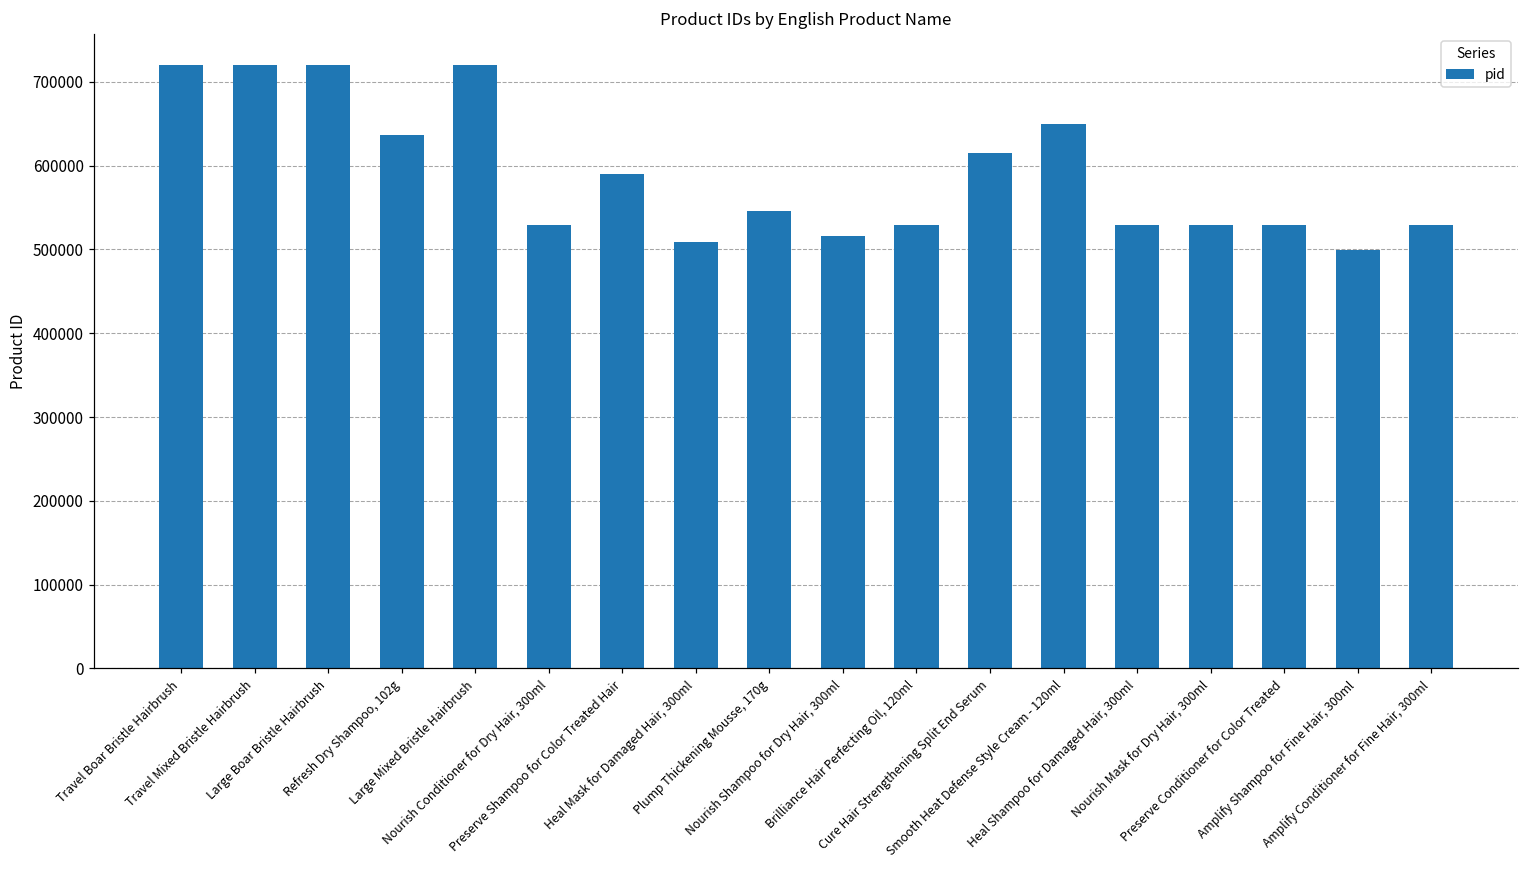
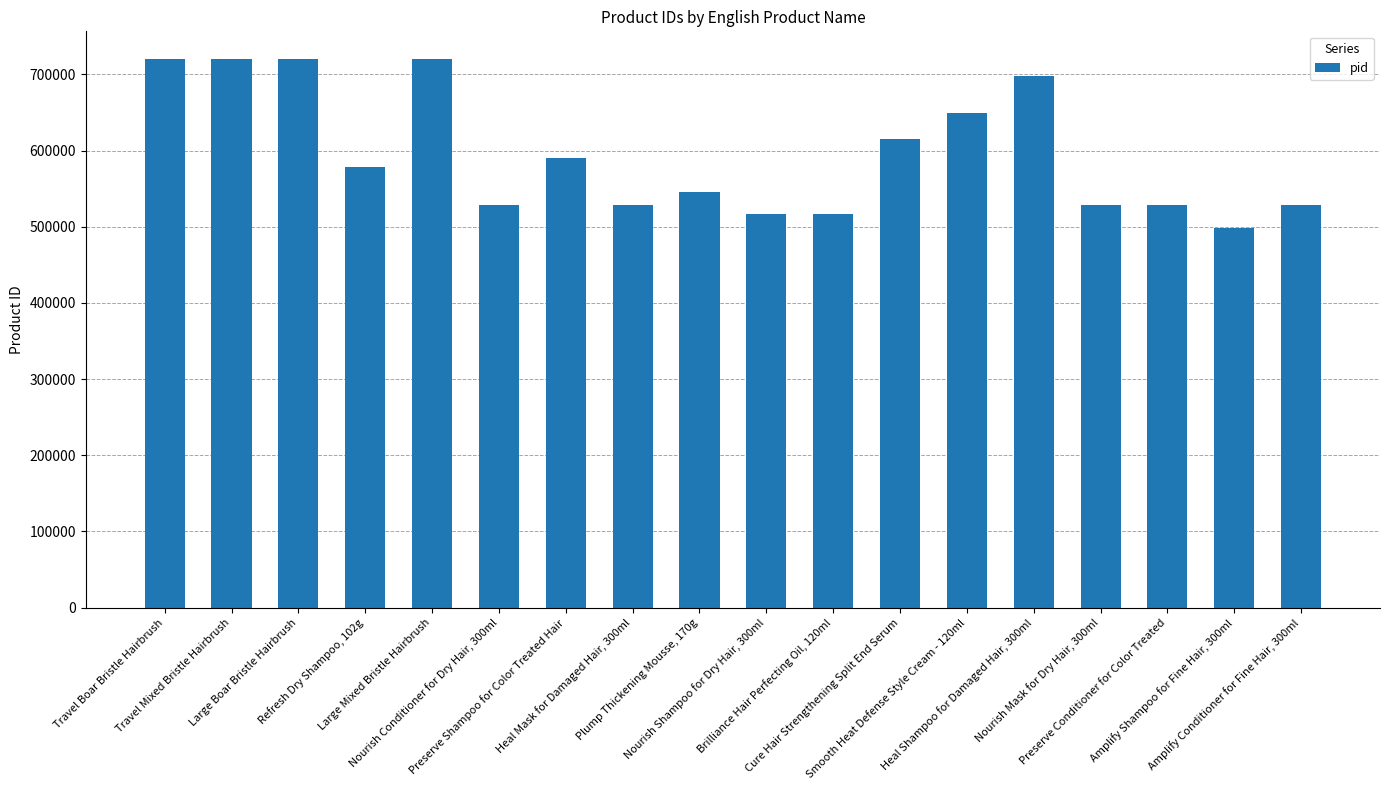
Refresh Dry Shampoo, 102g: 640000 -> 580000
Heal Mask for Damaged Hair, 300ml: 510000 -> 530000
Brilliance Hair Perfecting Oil, 120ml: 530000 -> 520000
Heal Shampoo for Damaged Hair, 300ml: 530000 -> 700000
